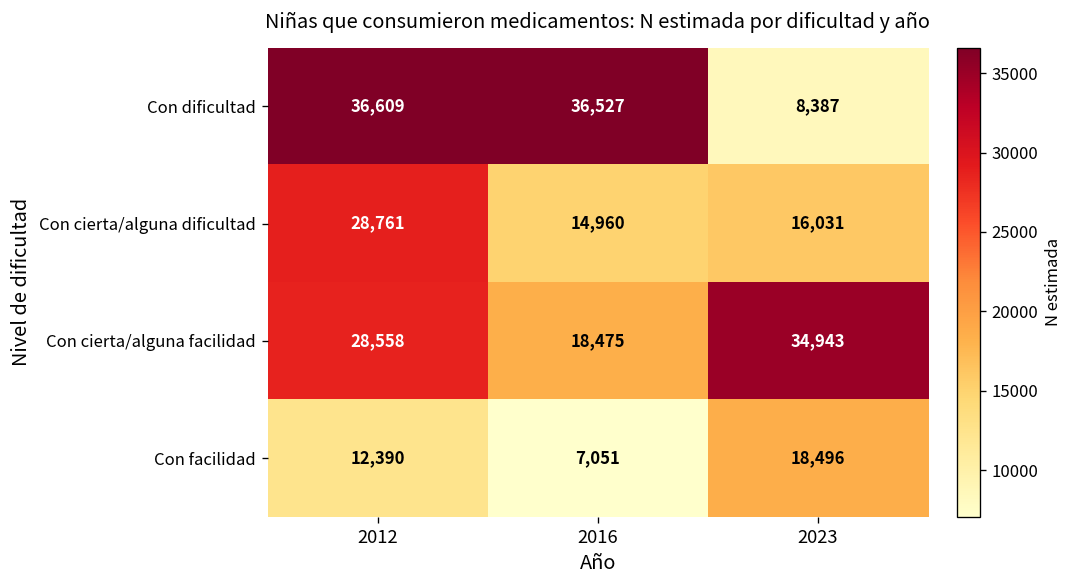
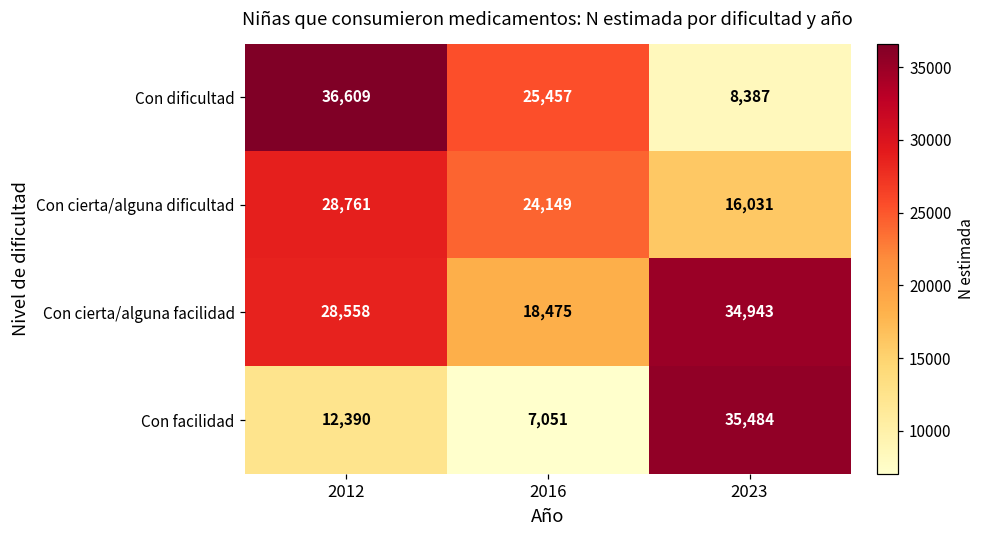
Con dificultad, 2016: 36,527 -> 25,457
Con cierta/alguna dificultad, 2016: 14,960 -> 24,149
Con facilidad, 2023: 18,496 -> 35,484
